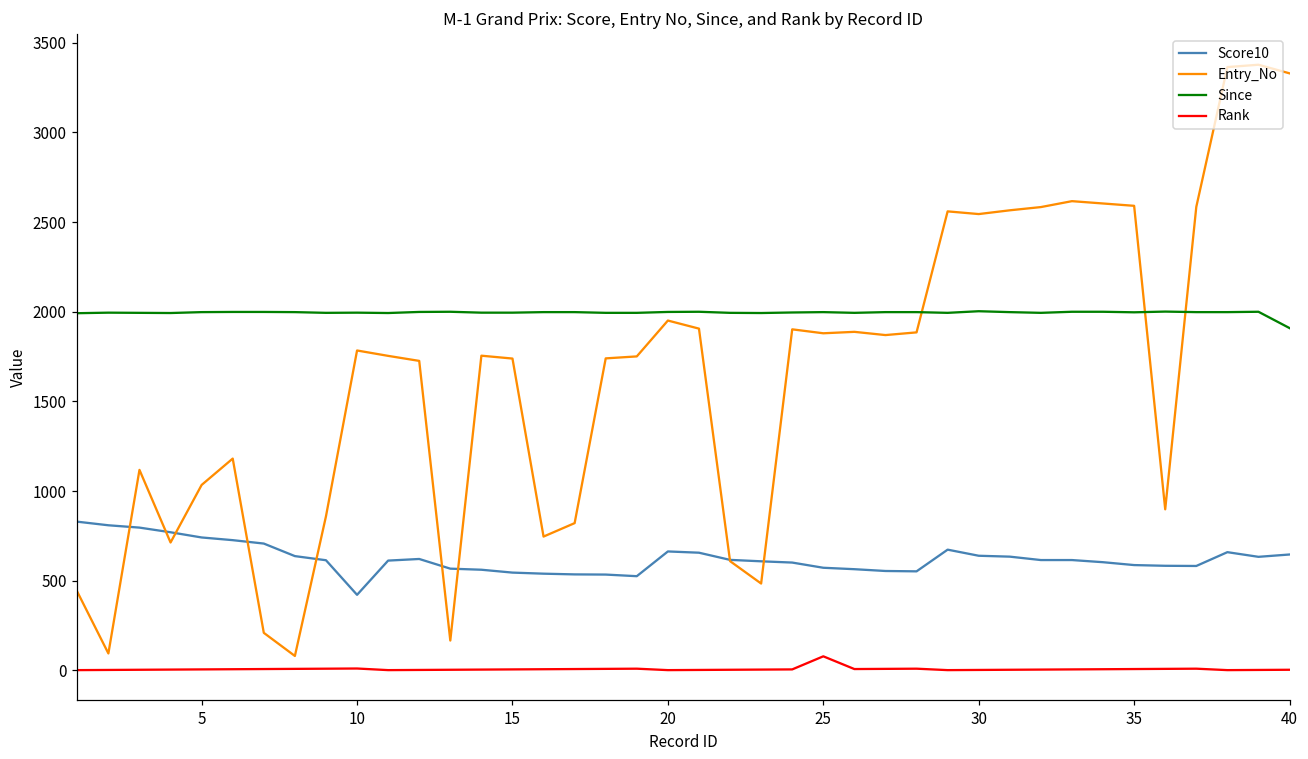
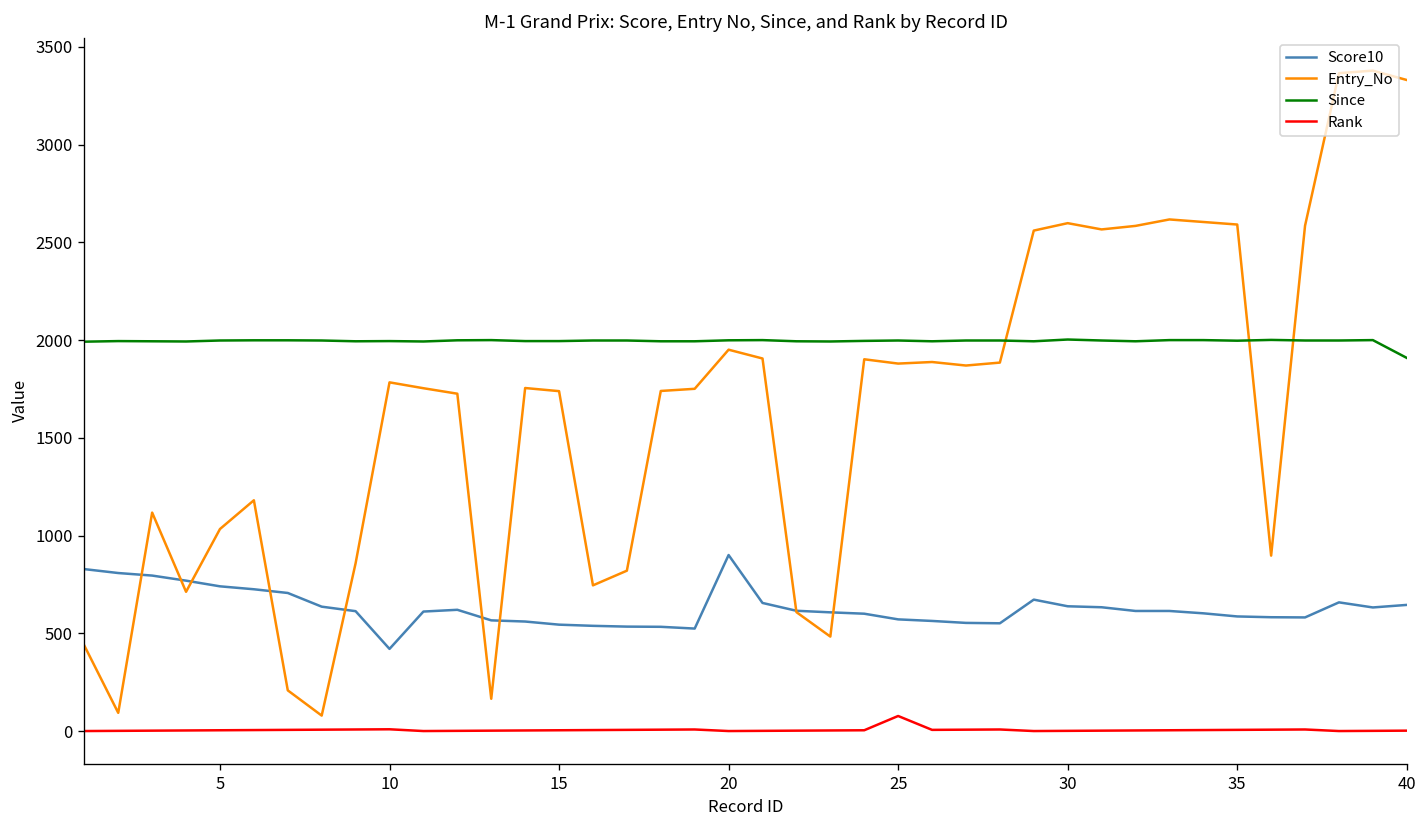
Score10, 20: 660 -> 900
Entry_No, 30: 2550 -> 2600
